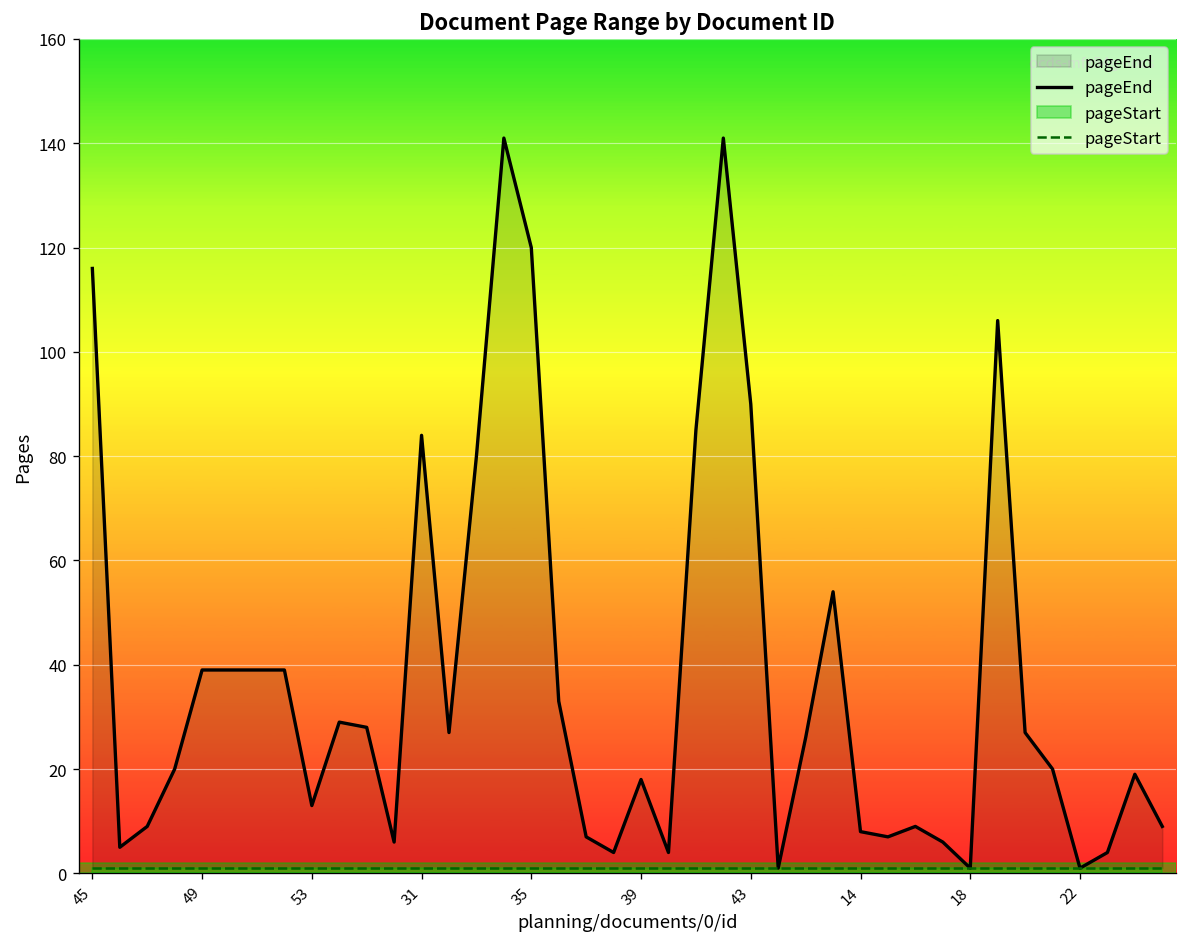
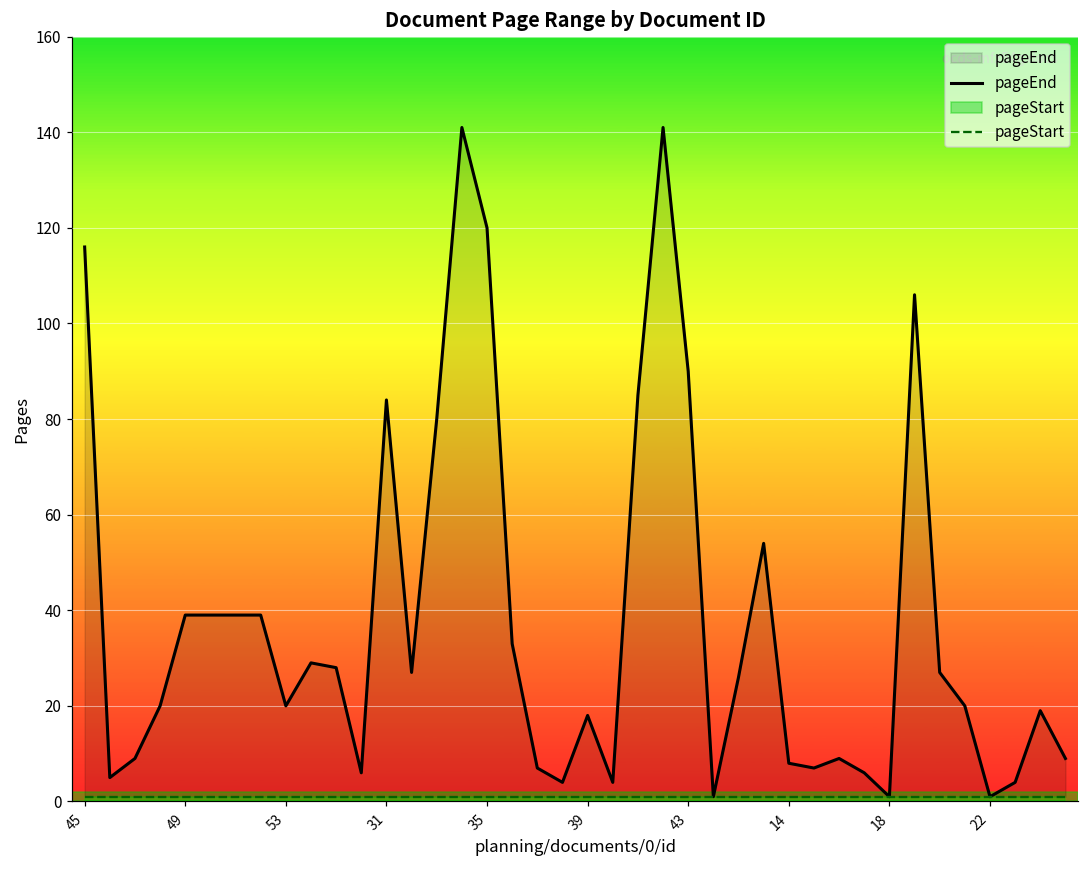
pageEnd, 53: 13 -> 20
